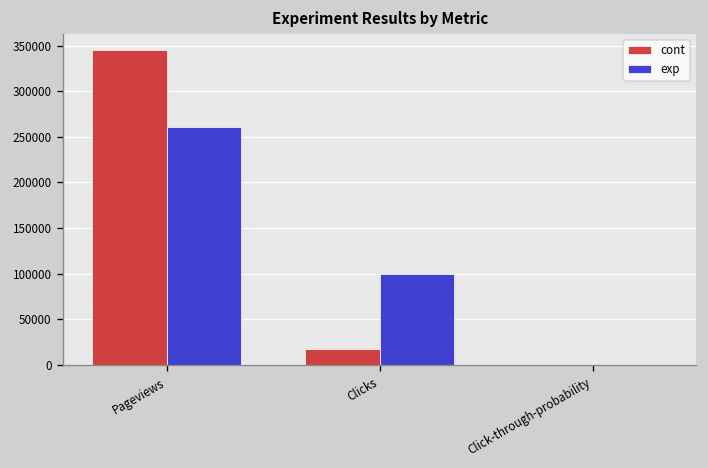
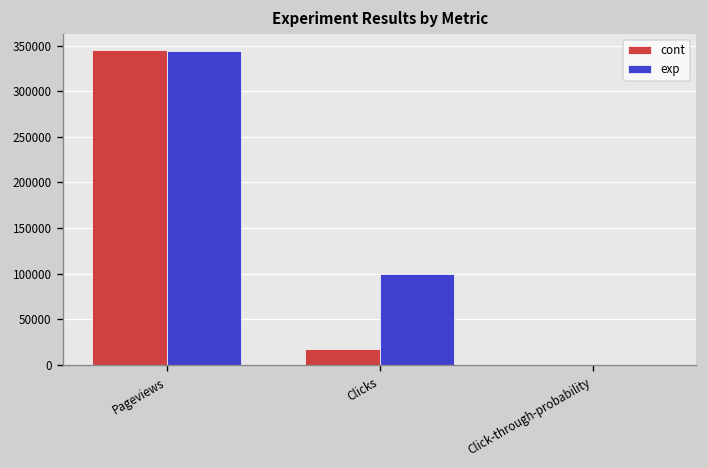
exp, Pageviews: 260000 -> 340000
